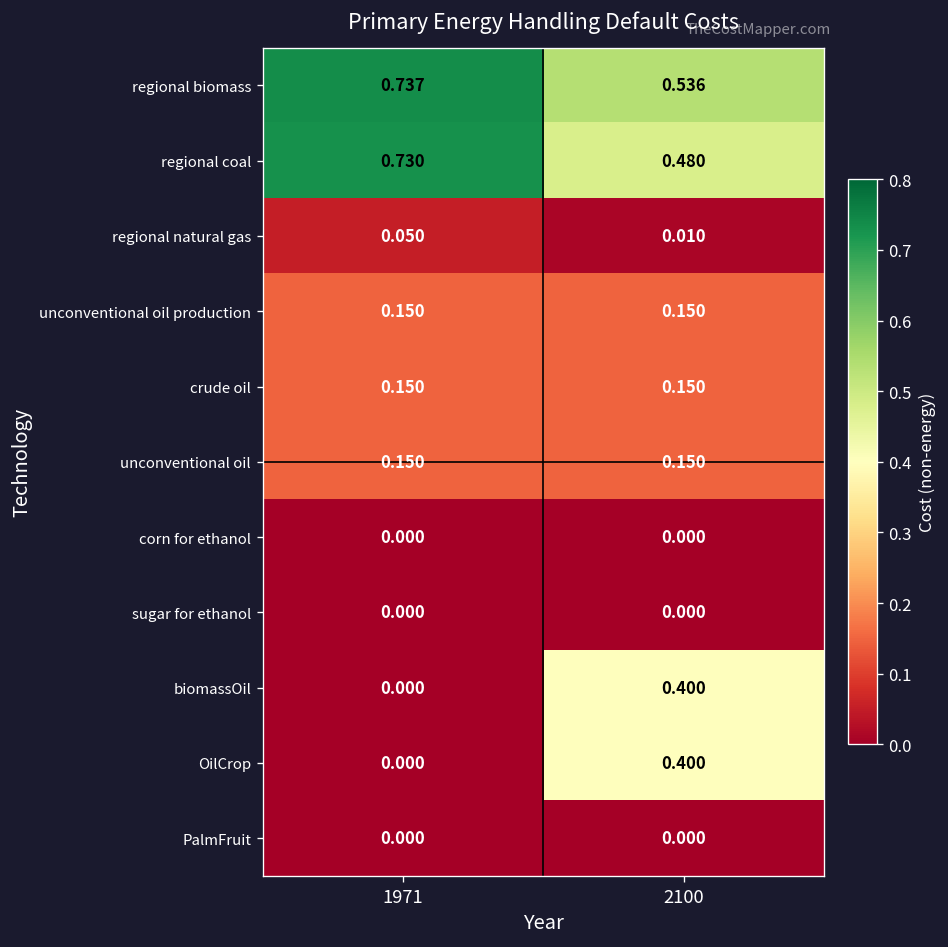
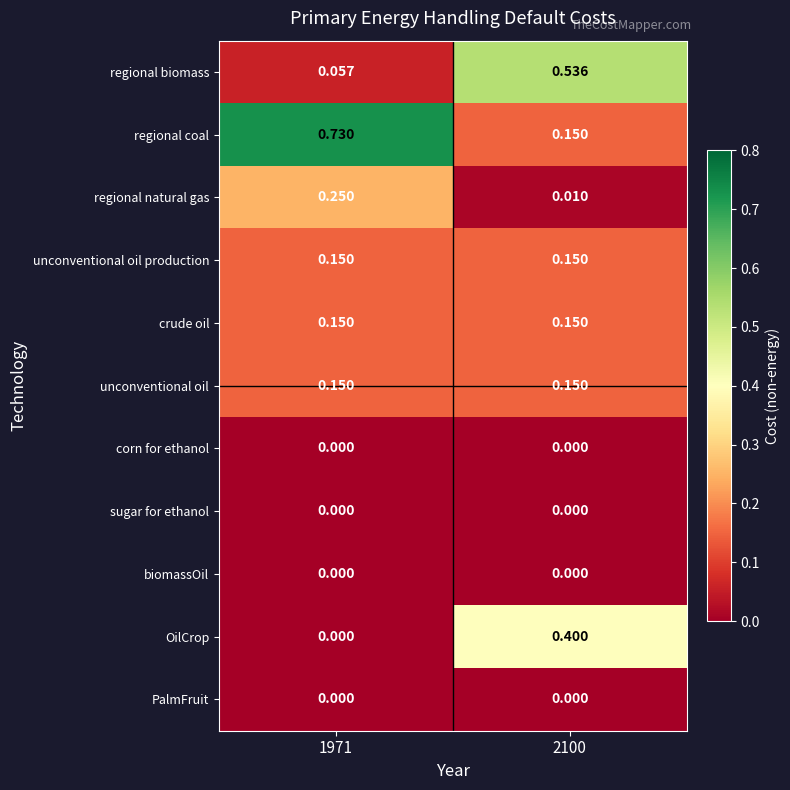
regional biomass, 1971: 0.737 -> 0.057
regional coal, 2100: 0.480 -> 0.150
regional natural gas, 1971: 0.050 -> 0.250
biomassOil, 2100: 0.400 -> 0.000
